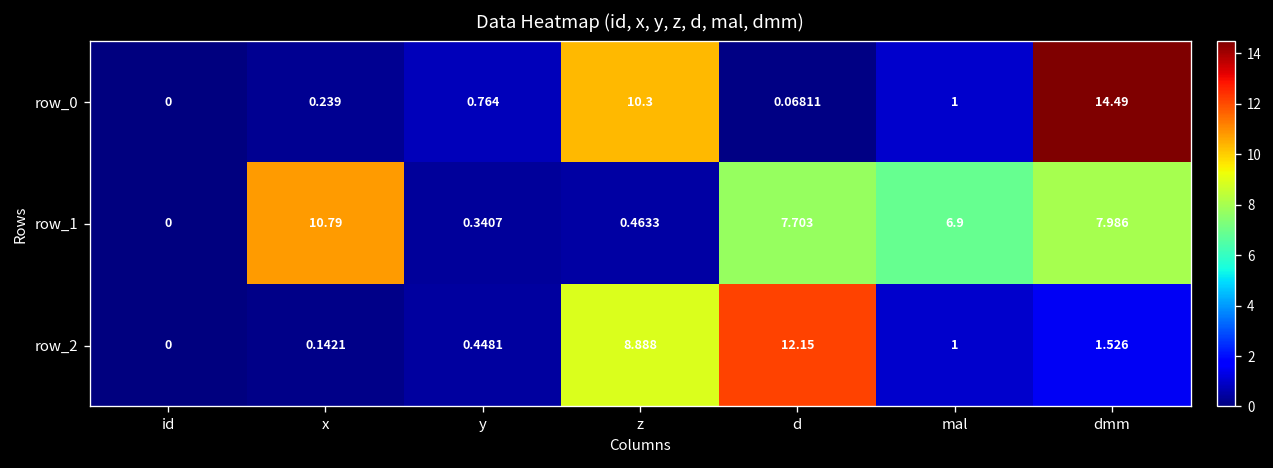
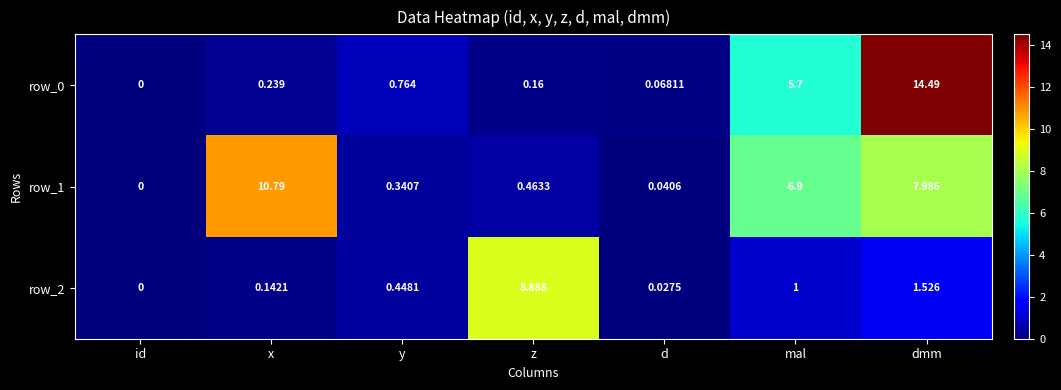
row_0, z: 10.3 -> 0.16
row_0, mal: 1 -> 5.7
row_1, d: 7.703 -> 0.0406
row_2, d: 12.15 -> 0.0275
